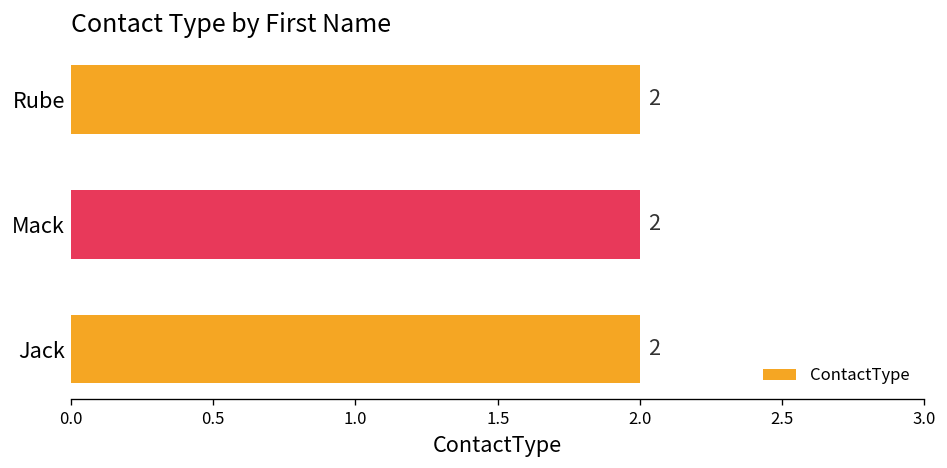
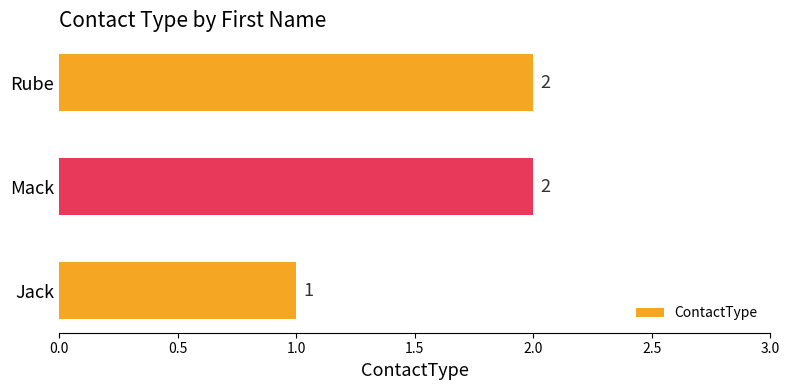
Jack: 2 -> 1
